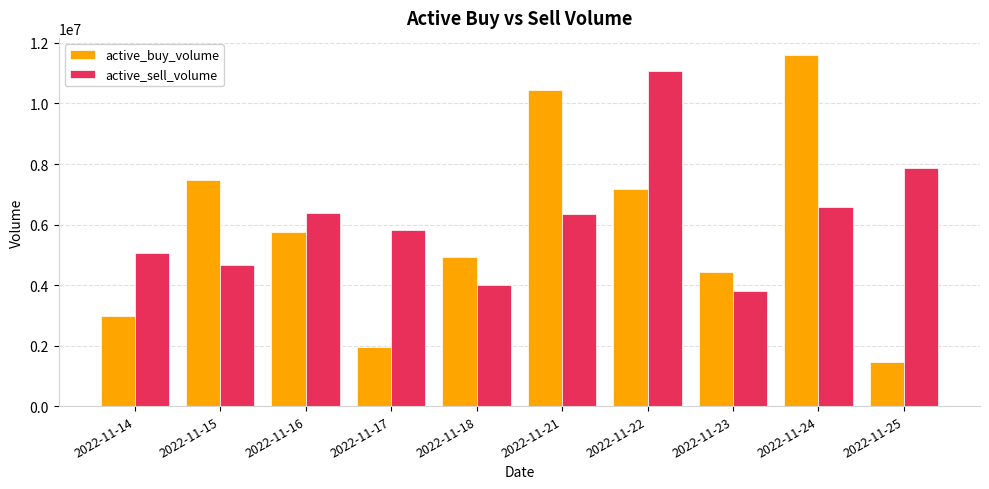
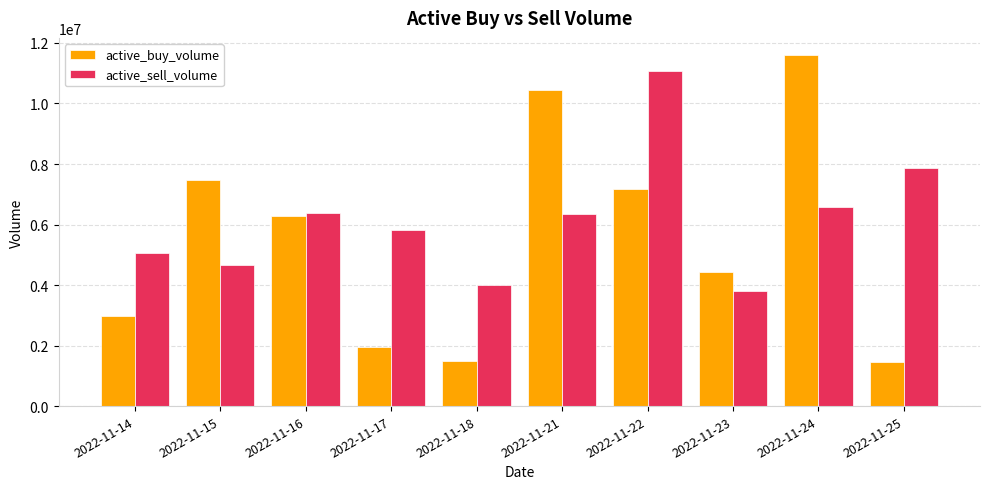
active_buy_volume, 2022-11-16: 5800000 -> 6300000
active_buy_volume, 2022-11-18: 4900000 -> 1500000
